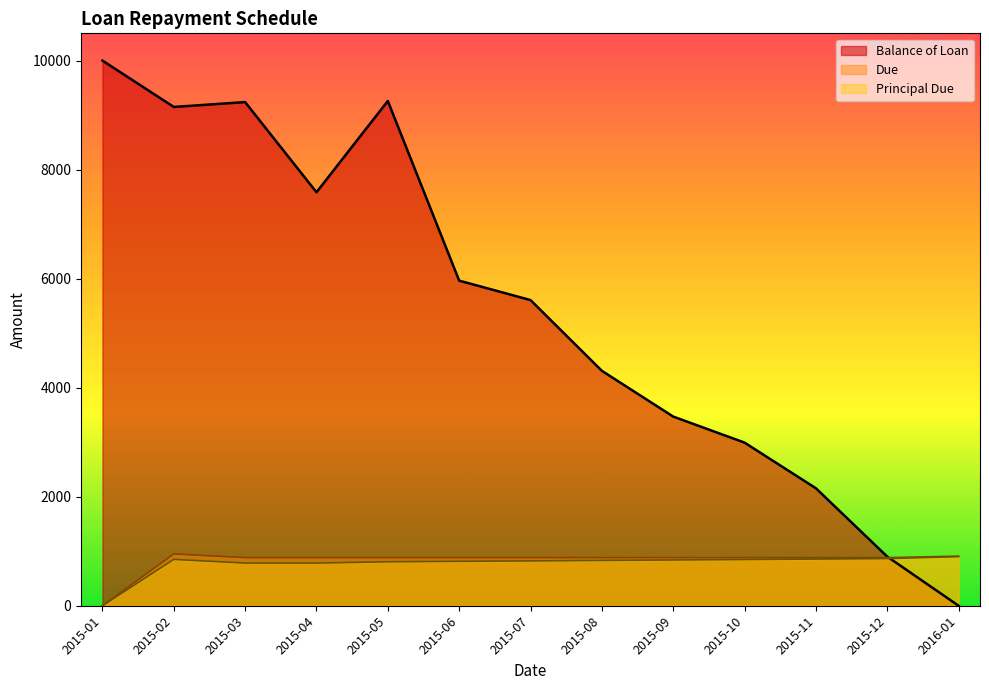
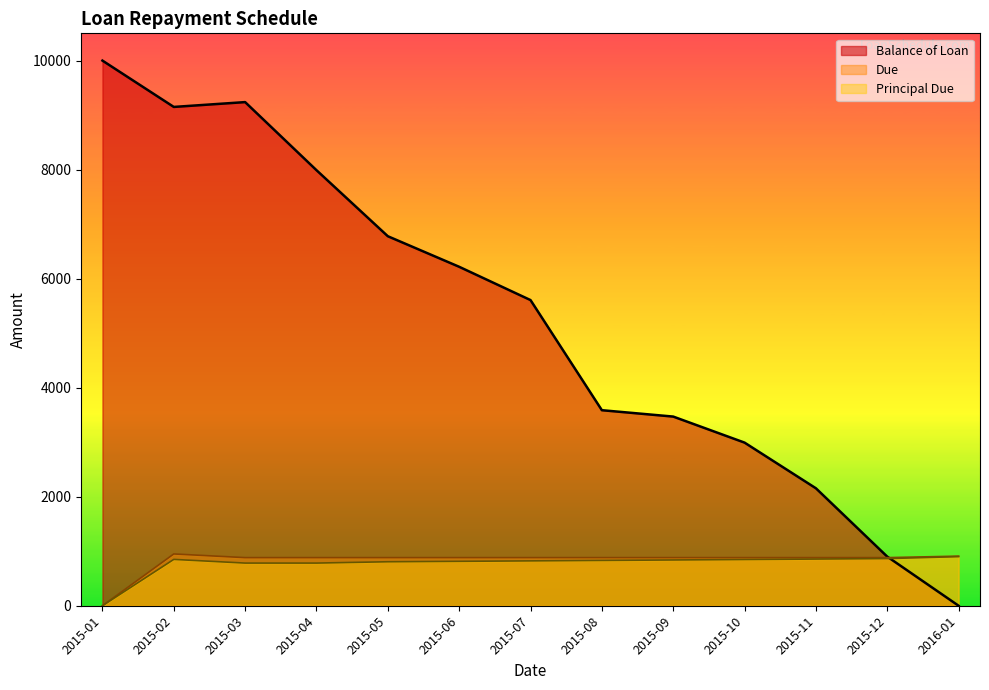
Balance of Loan, 2015-04: 7600 -> 8000
Balance of Loan, 2015-05: 9300 -> 6800
Balance of Loan, 2015-06: 6000 -> 6200
Balance of Loan, 2015-08: 4300 -> 3600
